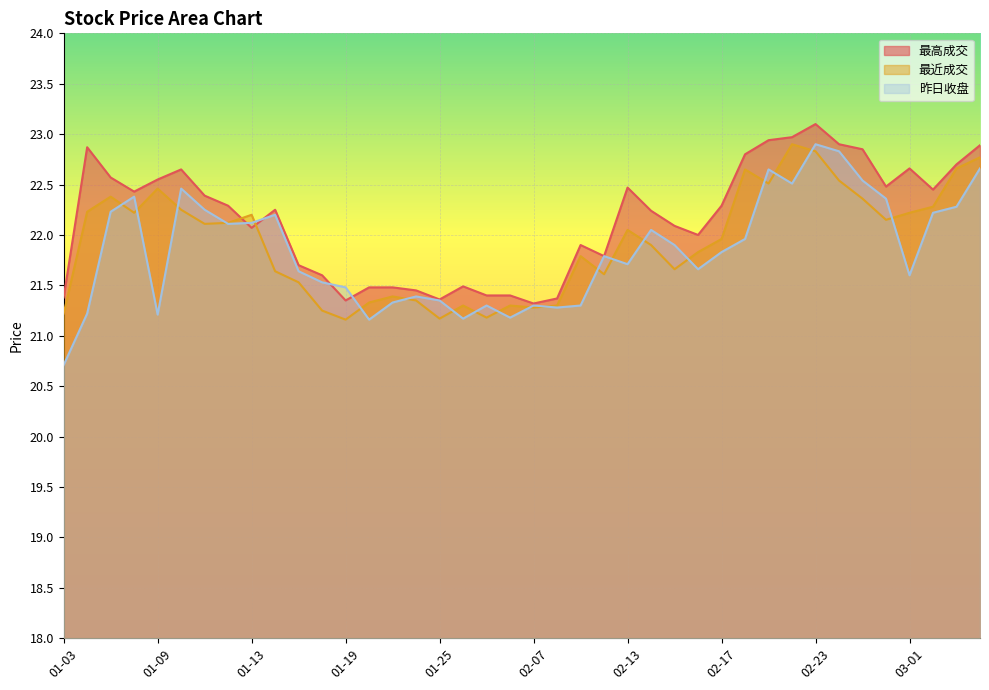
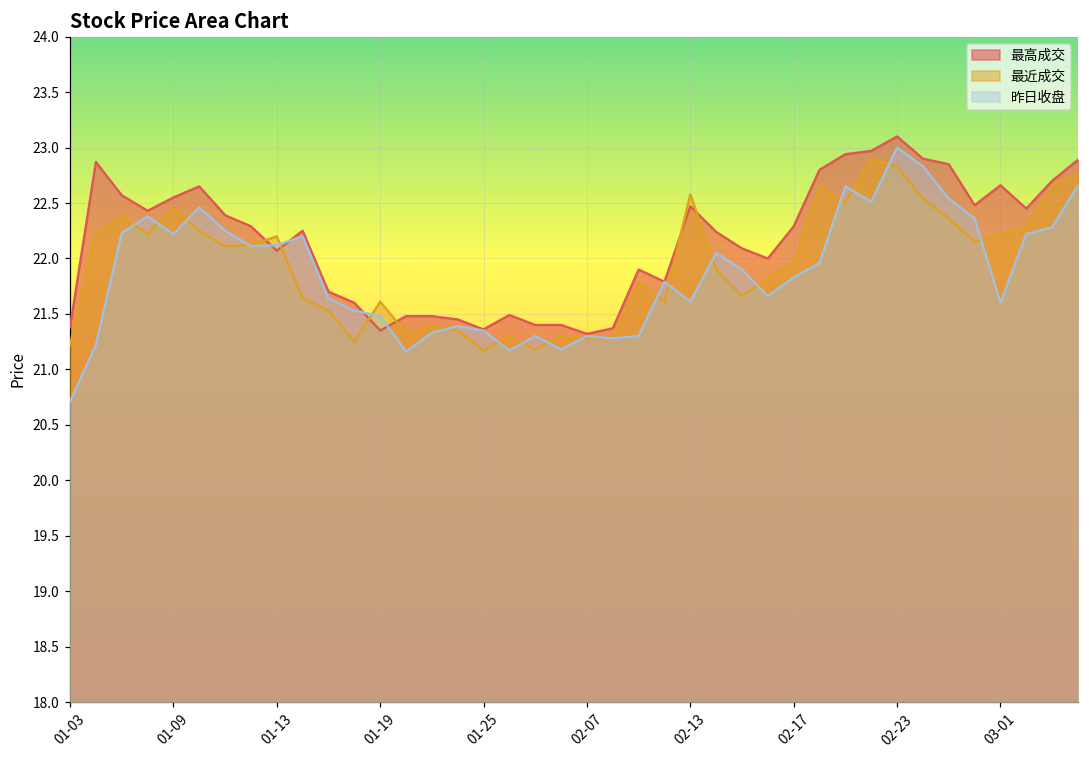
昨日收盘, 01-09: 21.21 -> 22.22
最近成交, 01-19: 21.16 -> 21.61
最近成交, 02-13: 22.05 -> 22.58
昨日收盘, 02-13: 21.71 -> 21.61
昨日收盘, 02-23: 22.9 -> 23.0
